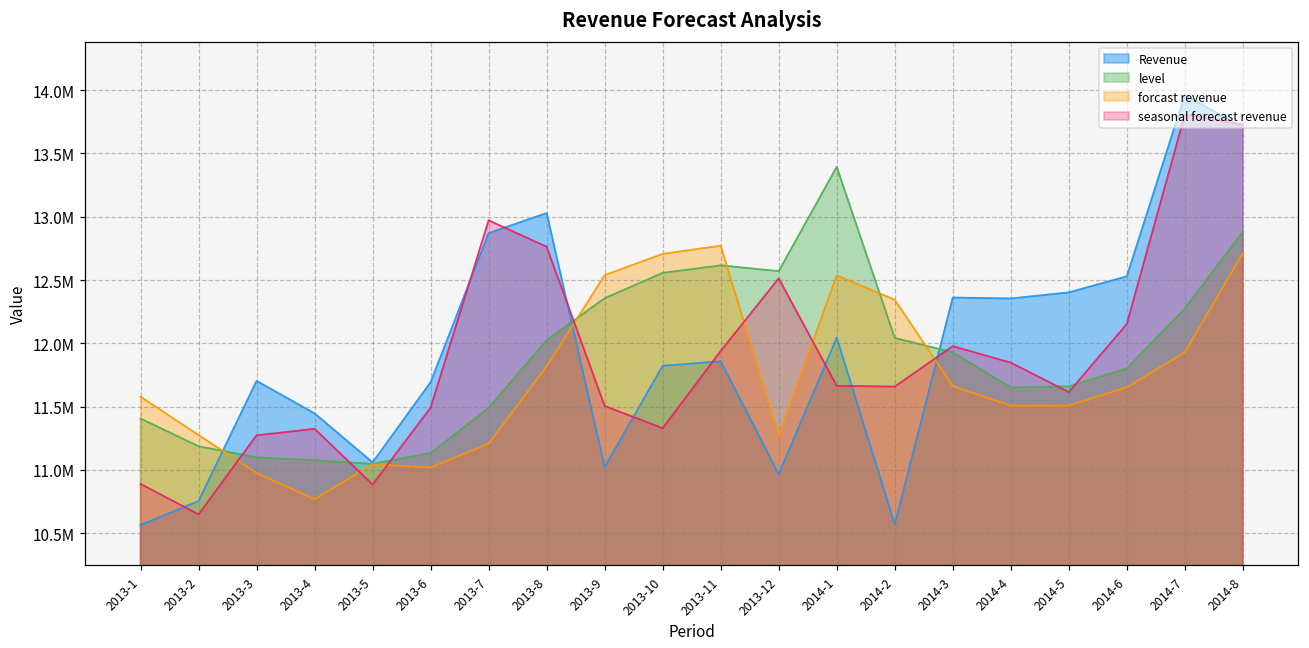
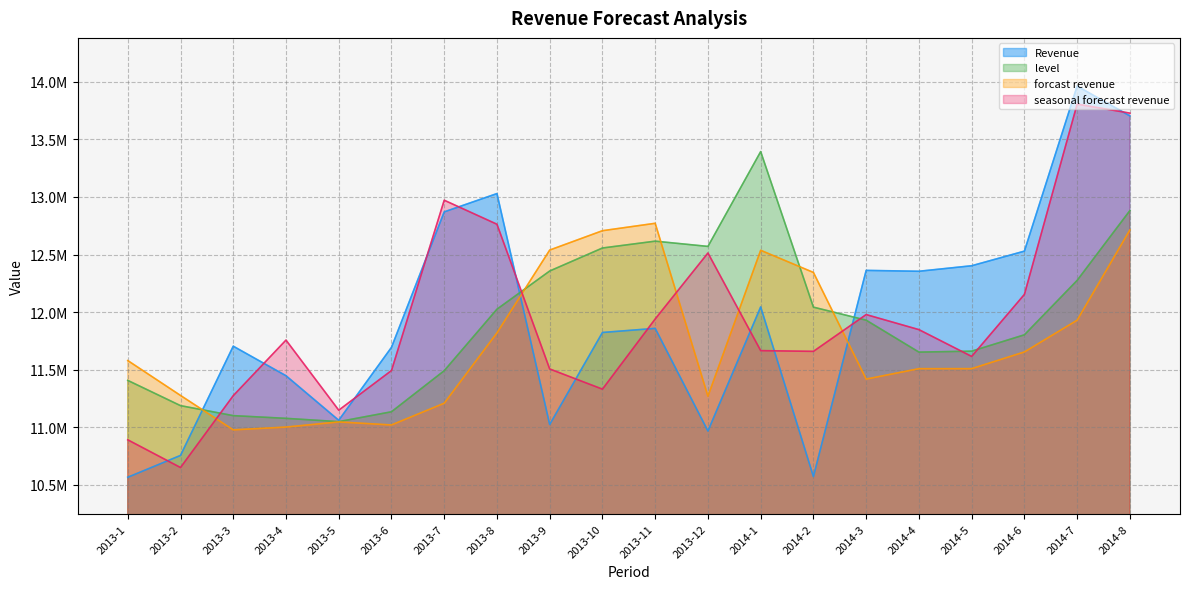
forcast revenue, 2013-4: 10770000 -> 11000000
seasonal forecast revenue, 2013-4: 11320000 -> 11760000
seasonal forecast revenue, 2013-5: 10890000 -> 11150000
forcast revenue, 2014-3: 11660000 -> 11420000
